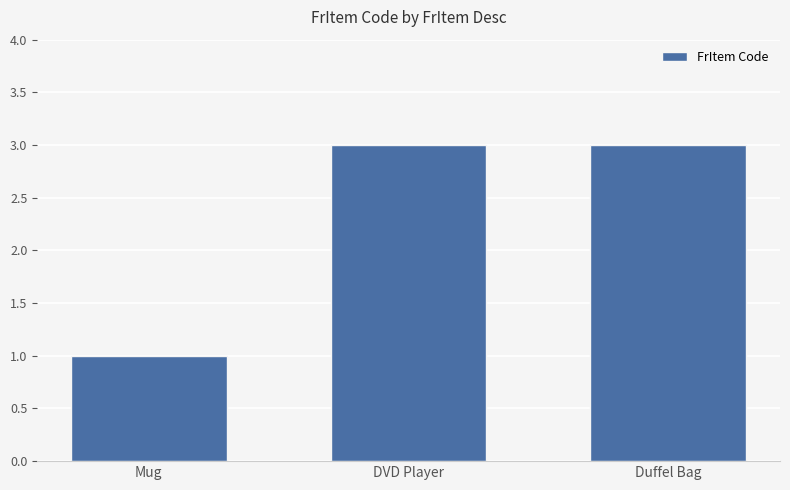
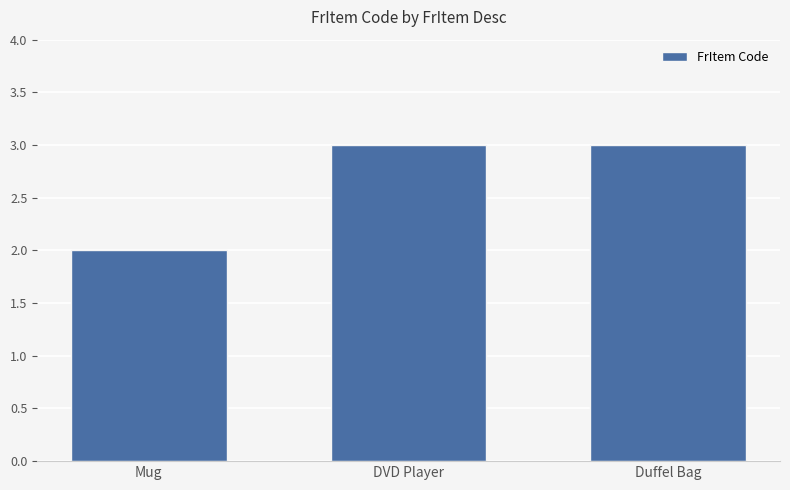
Mug: 1 -> 2
